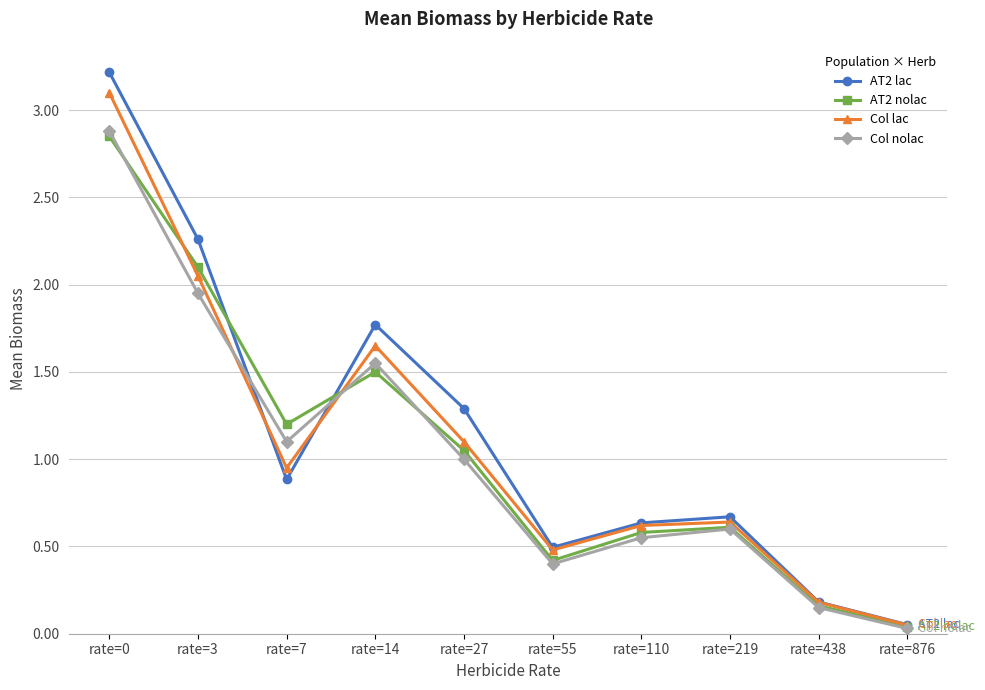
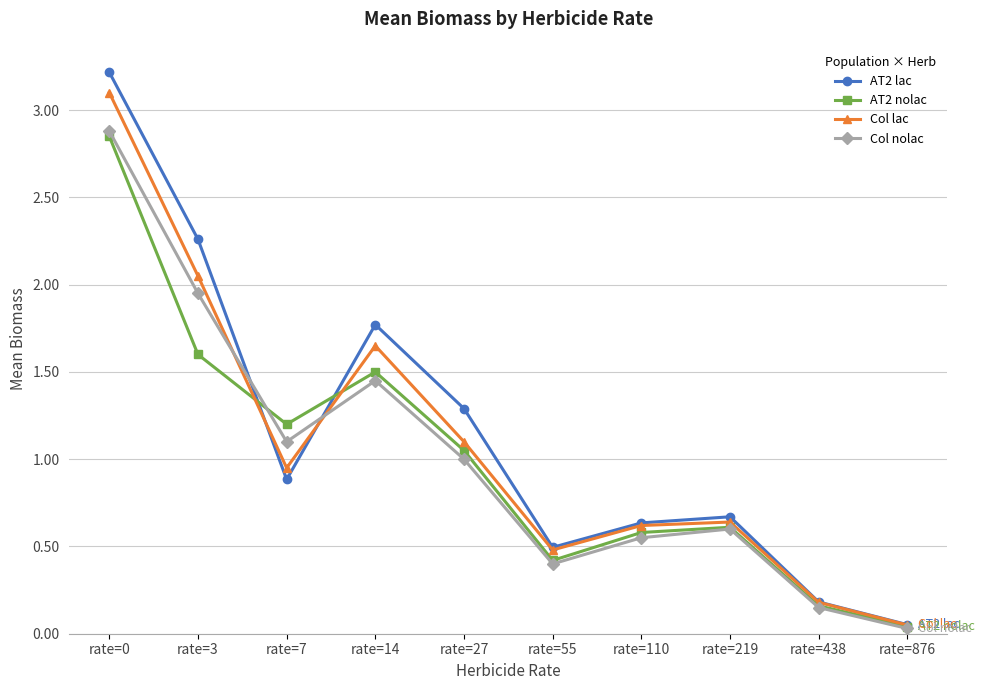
AT2 nolac, rate=3: 2.1 -> 1.6
Col nolac, rate=14: 1.55 -> 1.45
